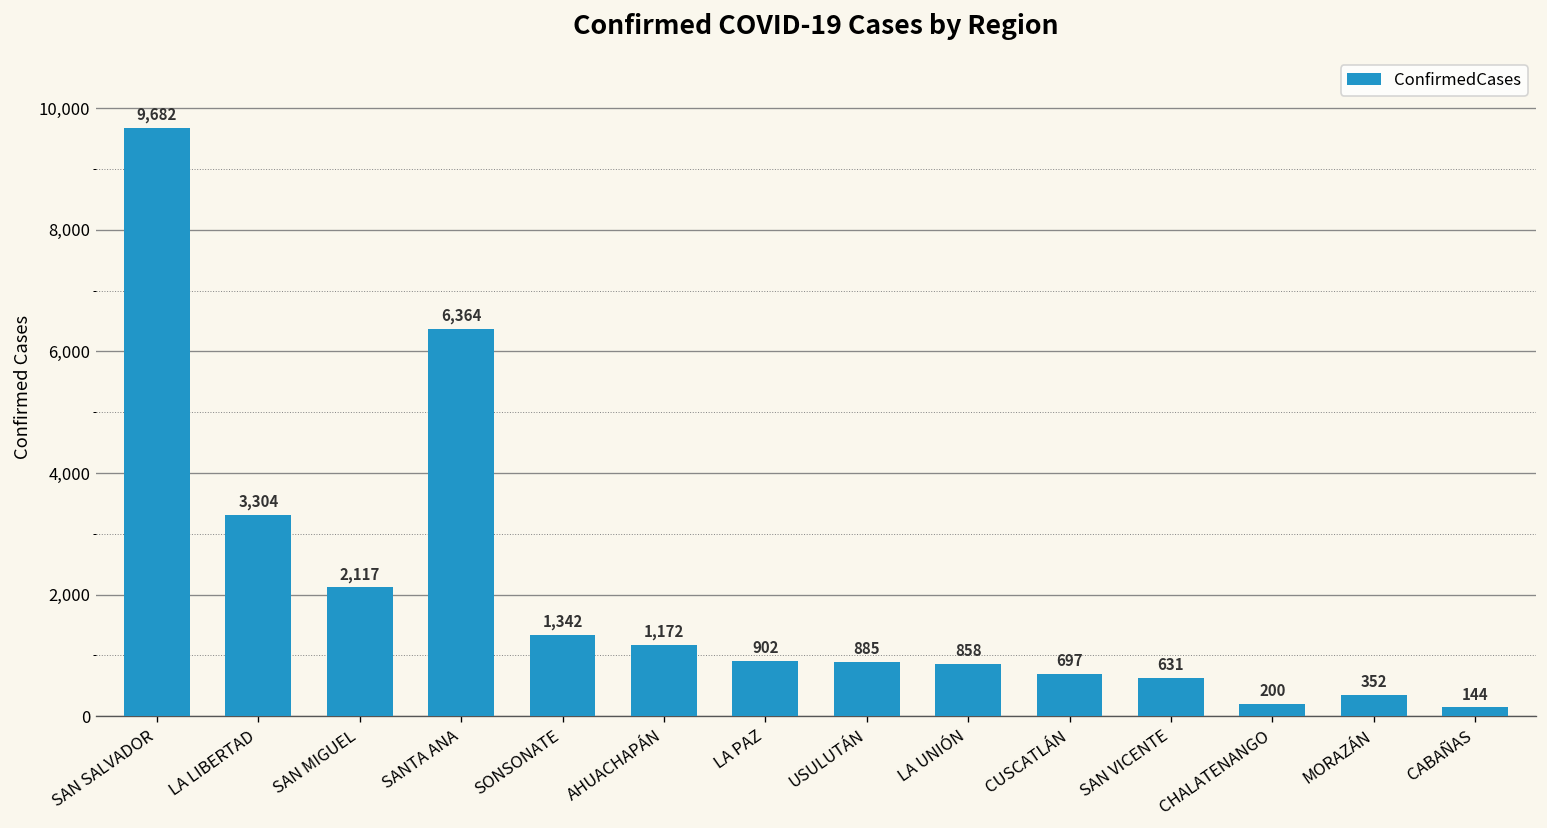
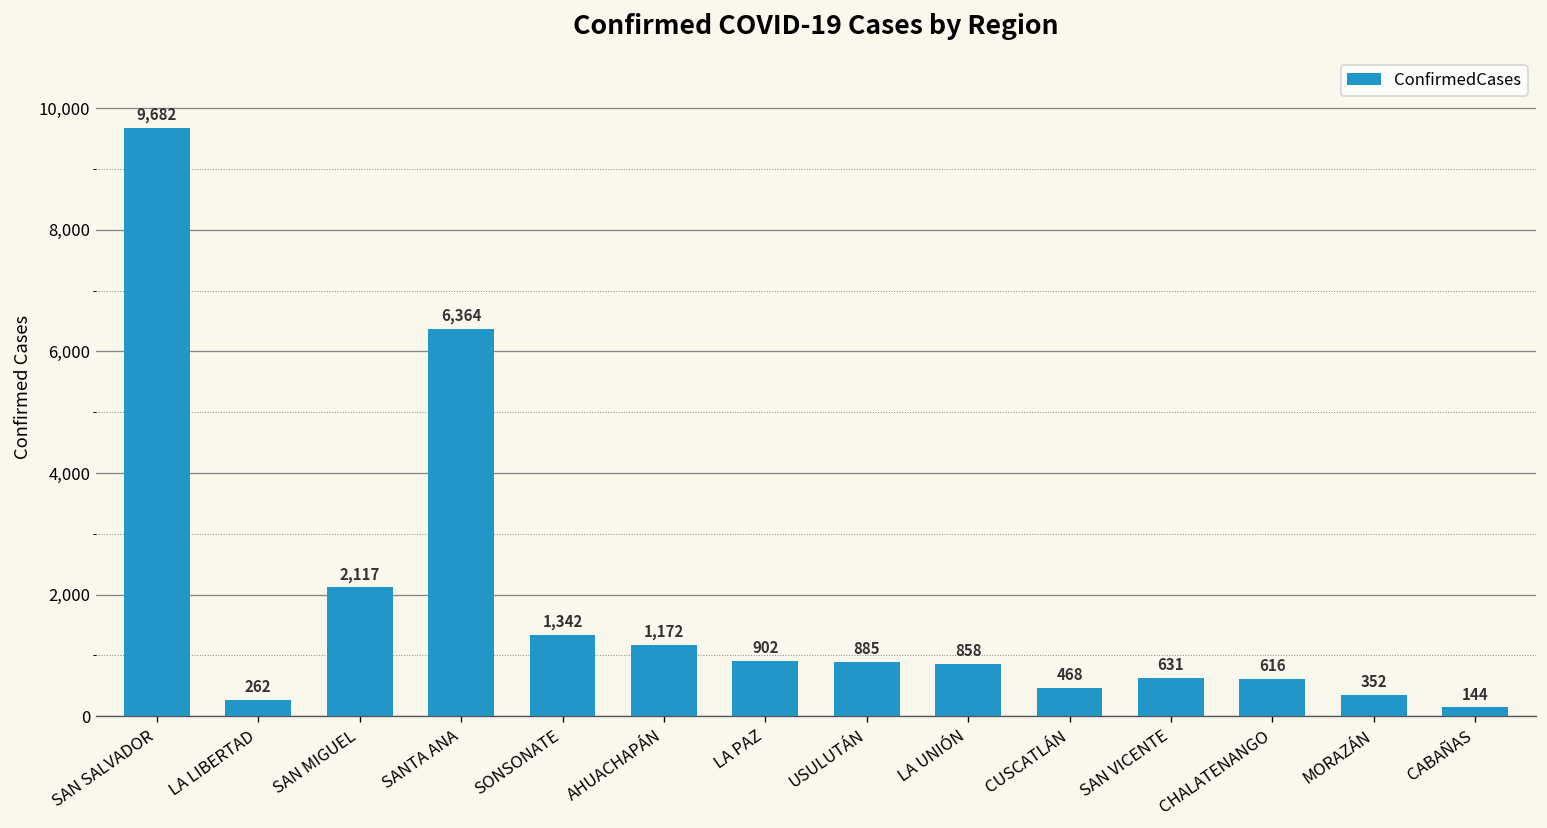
LA LIBERTAD: 3,304 -> 262
CUSCATLÁN: 697 -> 468
CHALATENANGO: 200 -> 616
